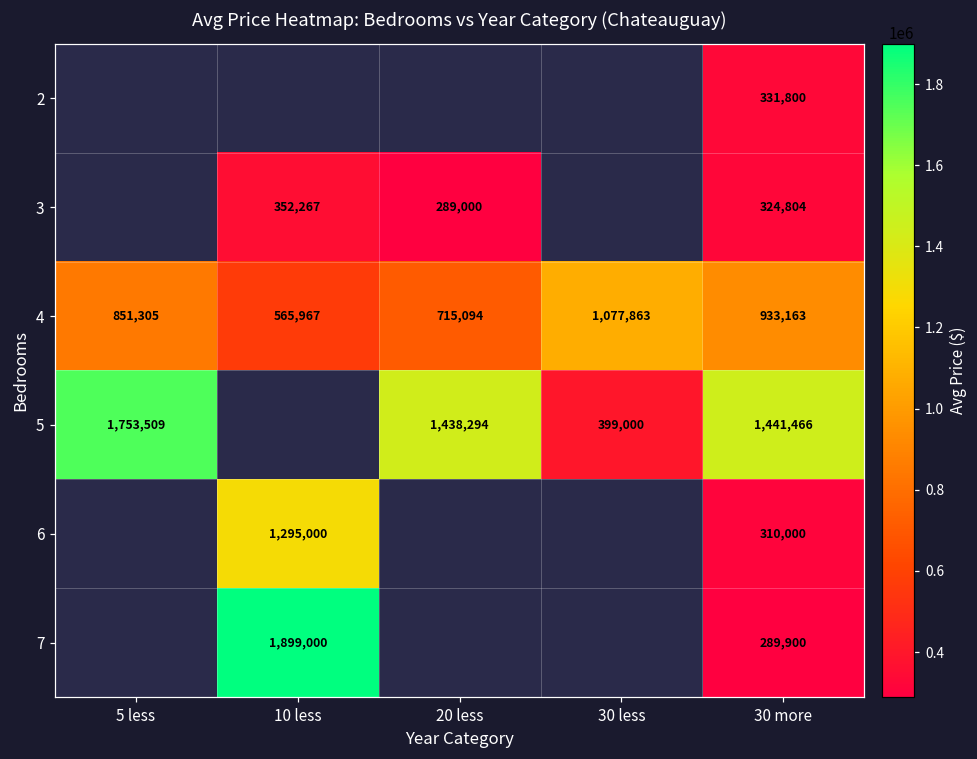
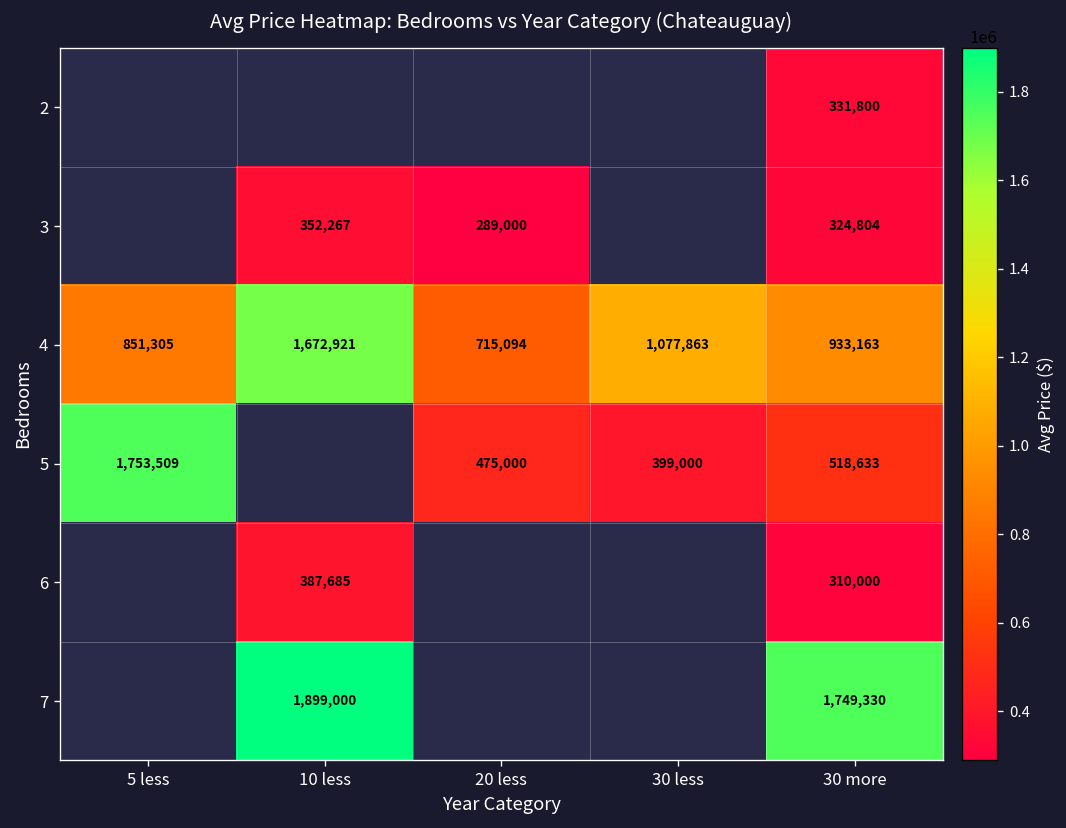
4, 10 less: 565,967 -> 1,672,921
5, 20 less: 1,438,294 -> 475,000
5, 30 more: 1,441,466 -> 518,633
6, 10 less: 1,295,000 -> 387,685
7, 30 more: 289,900 -> 1,749,330
